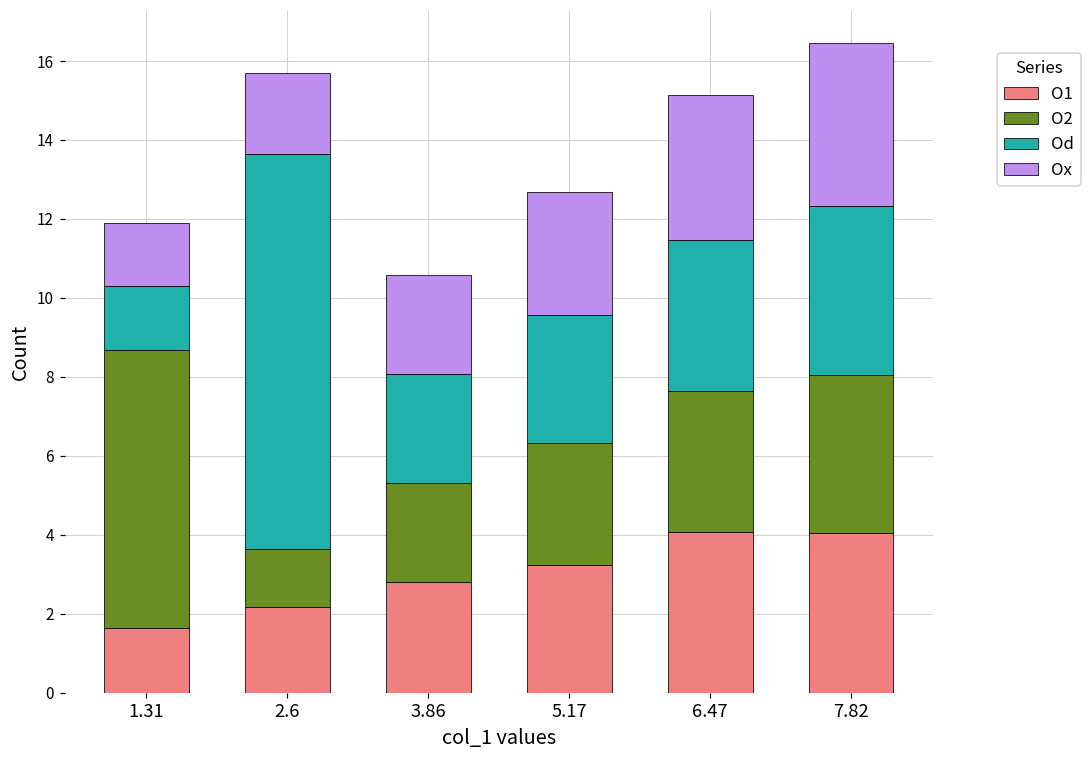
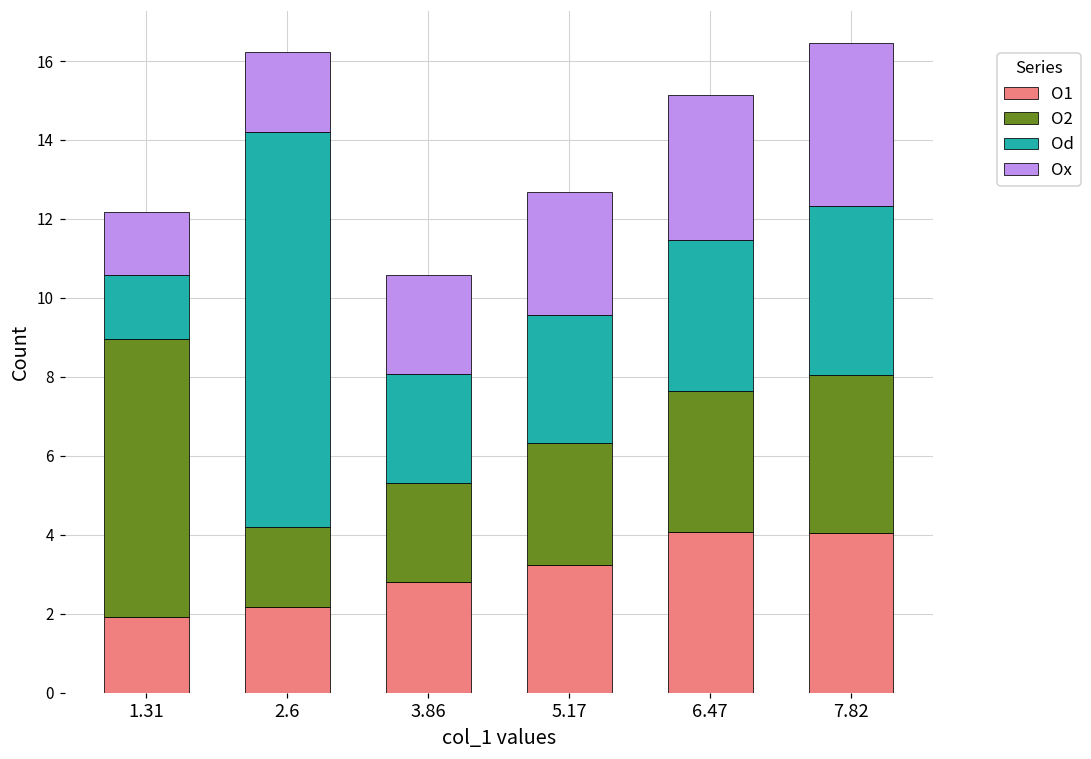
O1, 1.31: 1.6 -> 1.9
O2, 2.6: 1.5 -> 2.0
